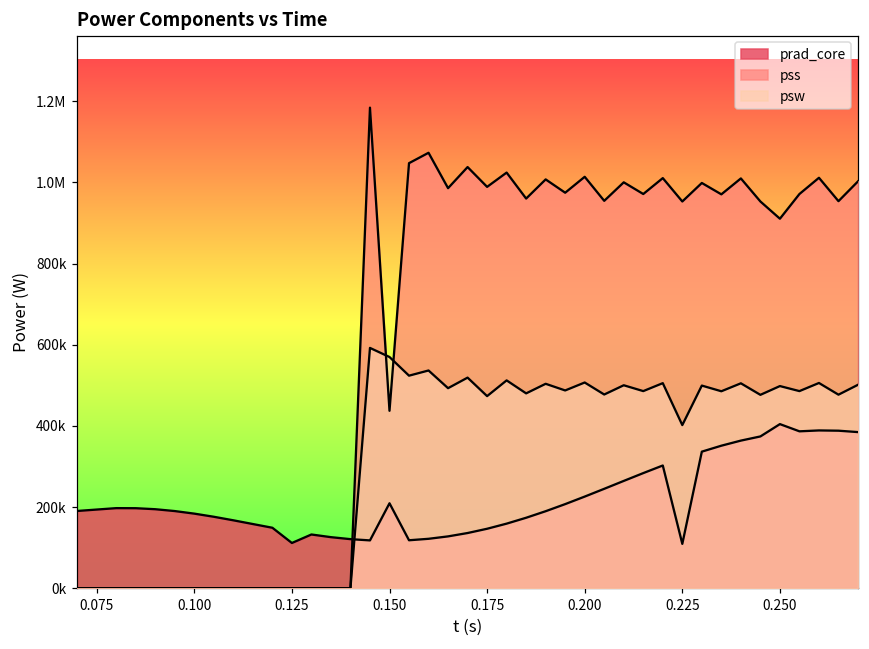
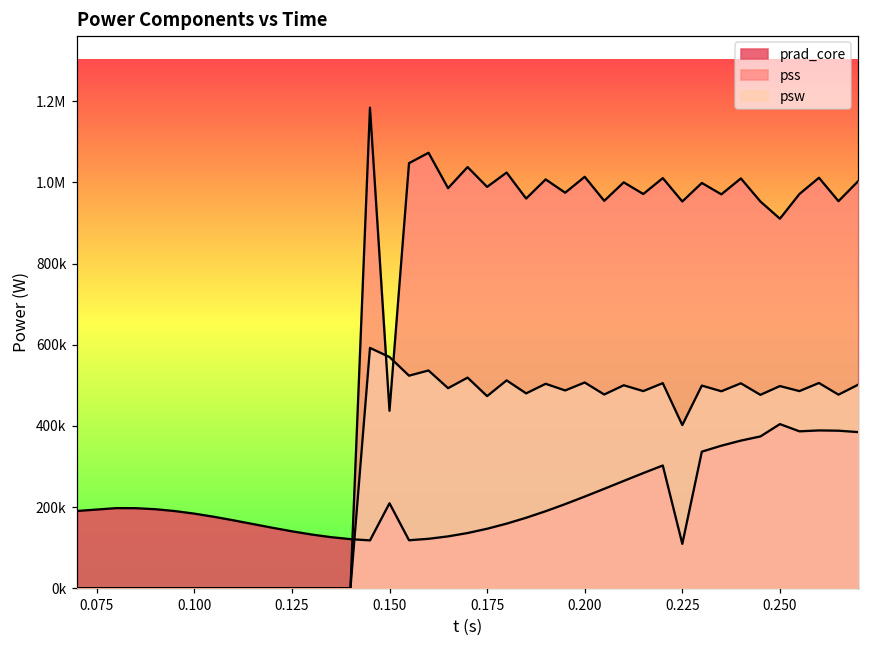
prad_core, 0.125: 110000 -> 140000
